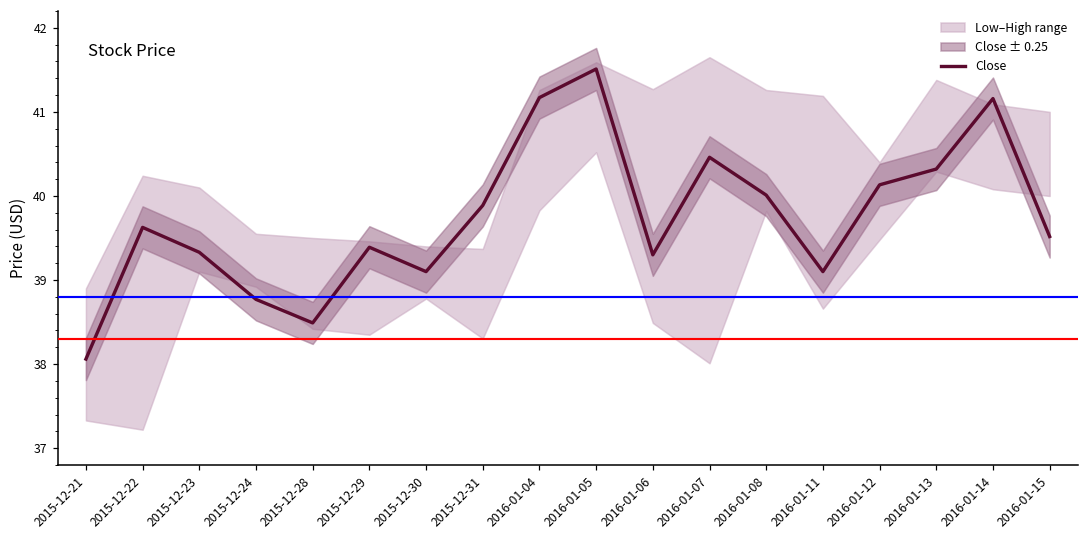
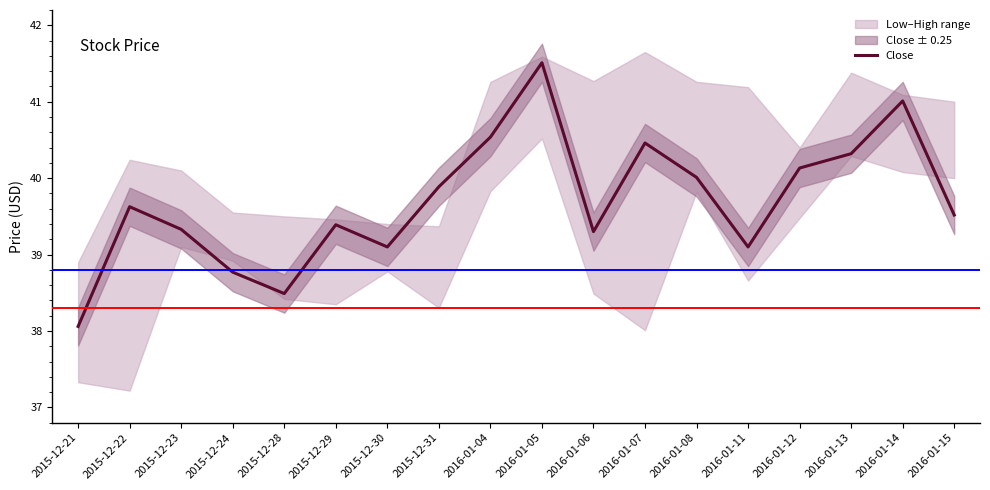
Close, 2016-01-04: 41.2 -> 40.5
Close, 2016-01-14: 41.2 -> 41.0
